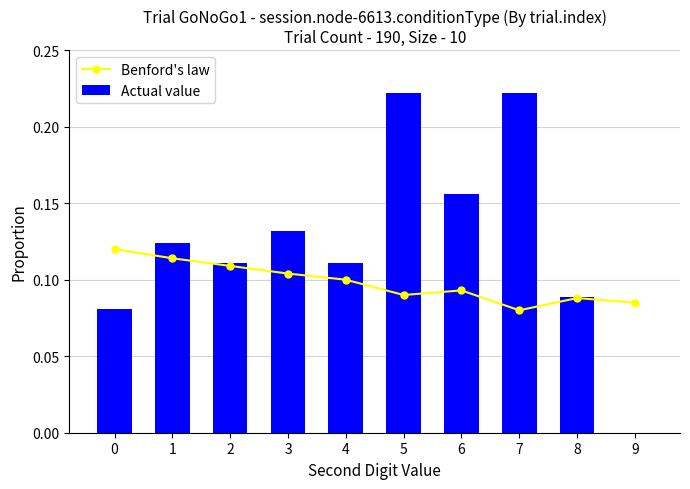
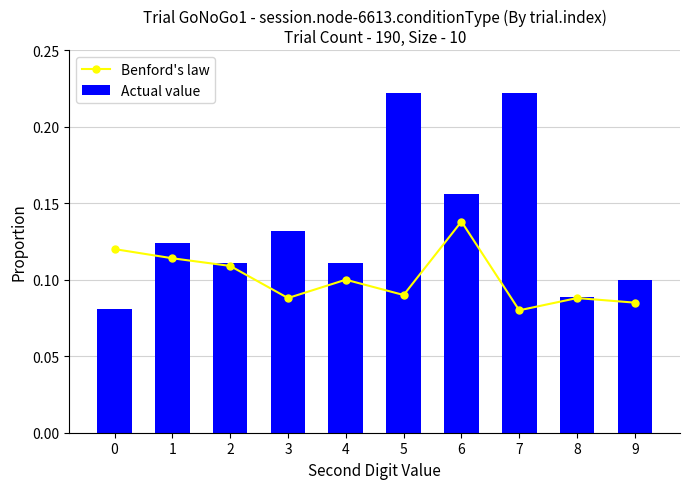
Benford's law, 3: 0.104 -> 0.088
Benford's law, 6: 0.093 -> 0.138
Actual value, 9: 0.0 -> 0.1
